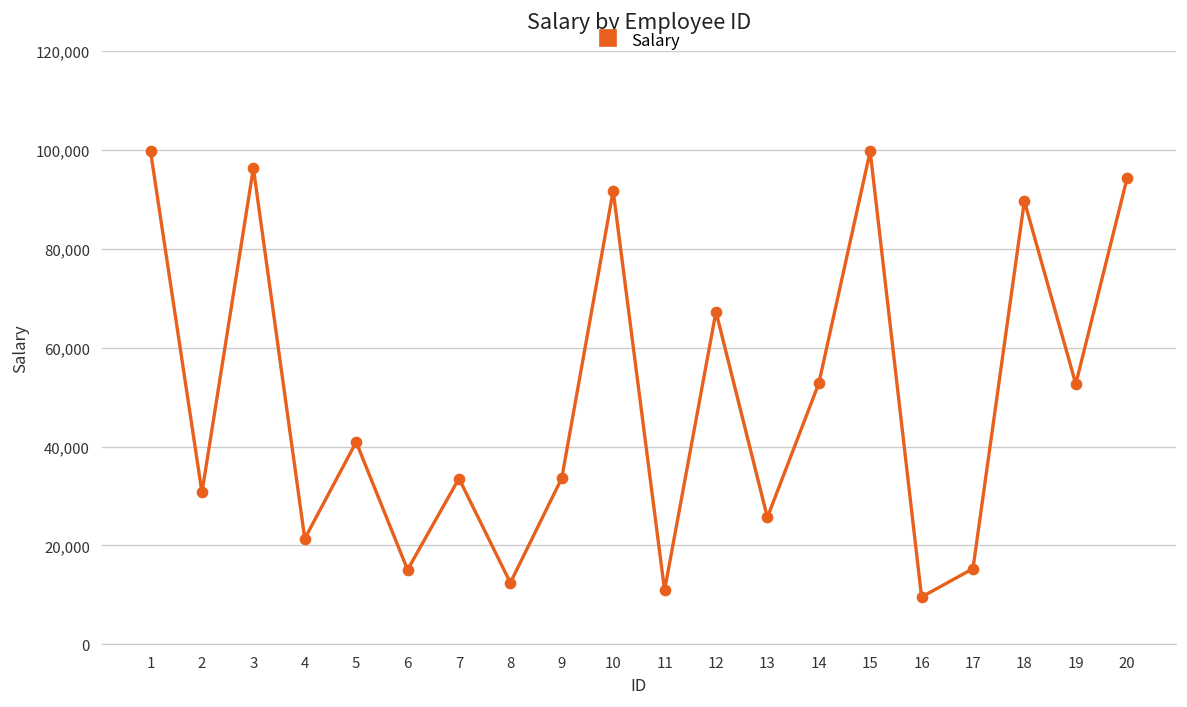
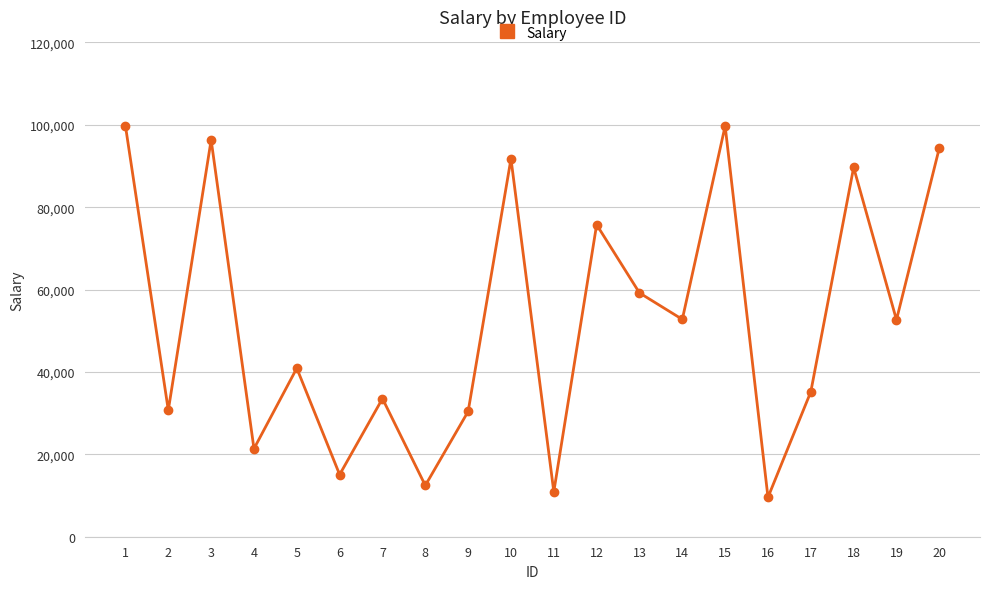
9: 34,000 -> 30,000
12: 67,000 -> 76,000
13: 26,000 -> 59,000
17: 15,000 -> 35,000
